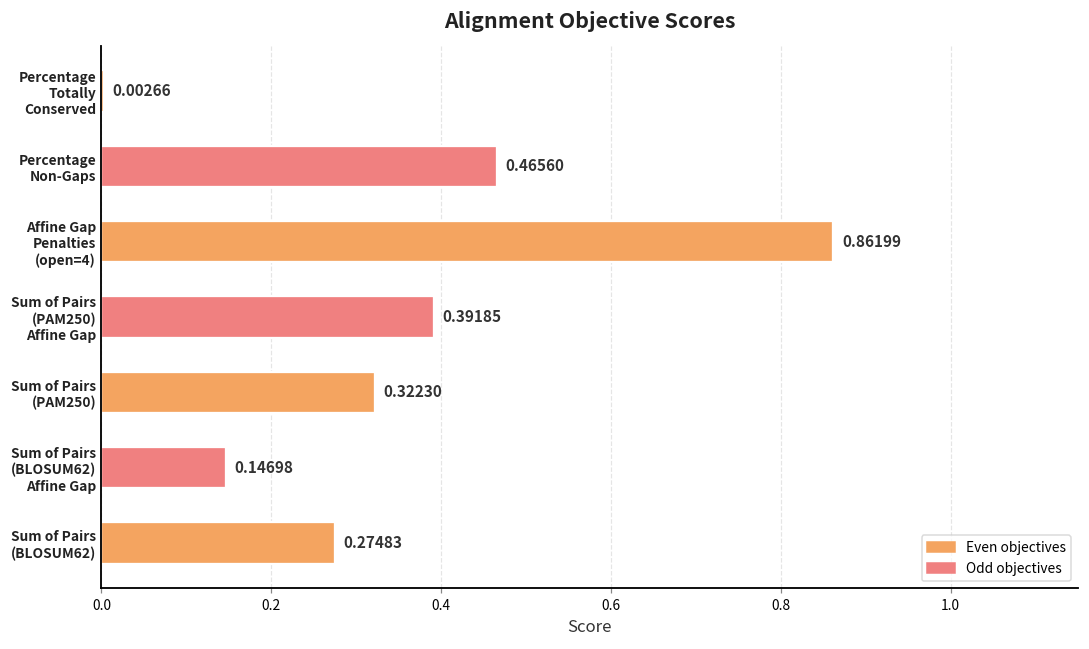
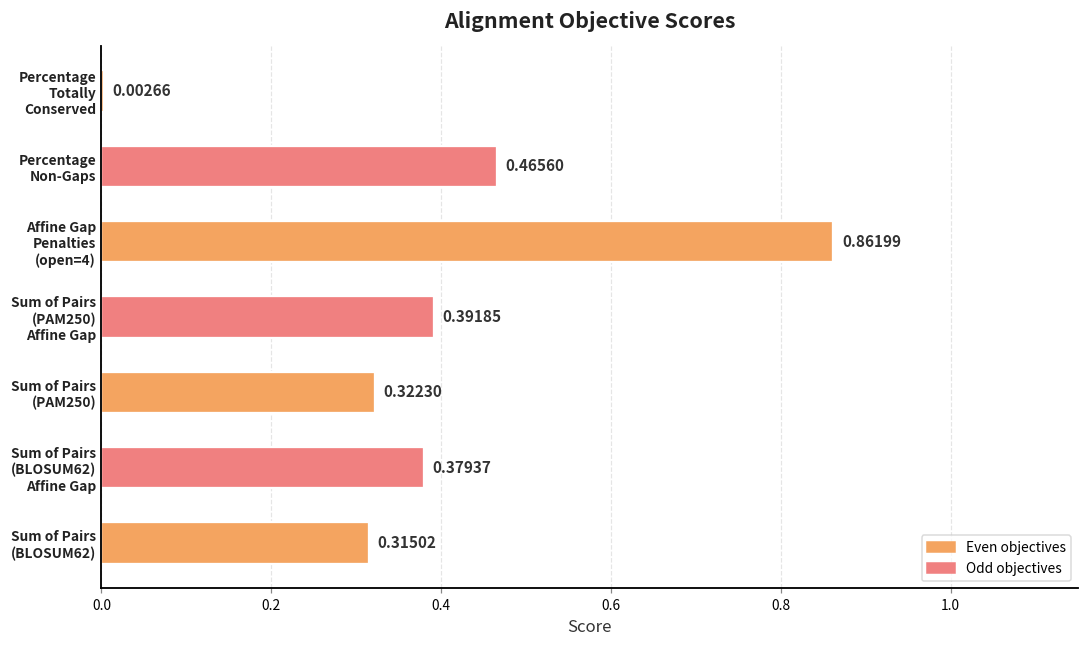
Sum of Pairs (BLOSUM62) Affine Gap: 0.14698 -> 0.37937
Sum of Pairs (BLOSUM62): 0.27483 -> 0.31502
